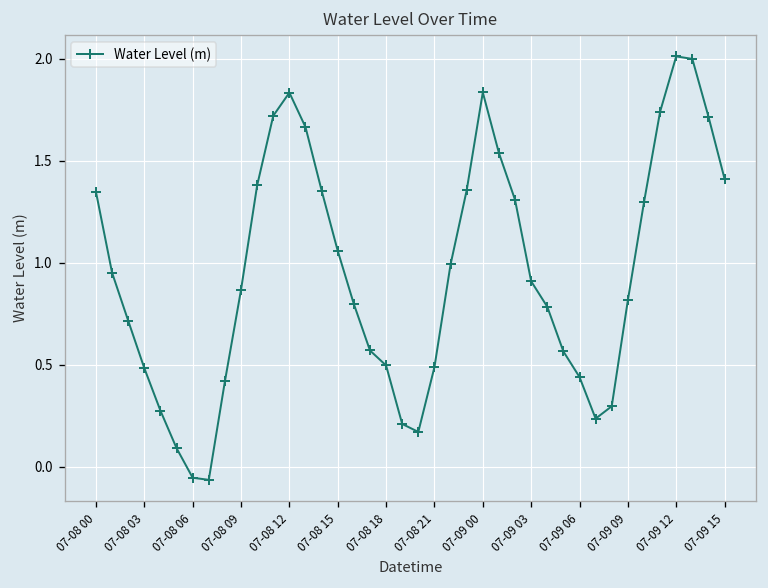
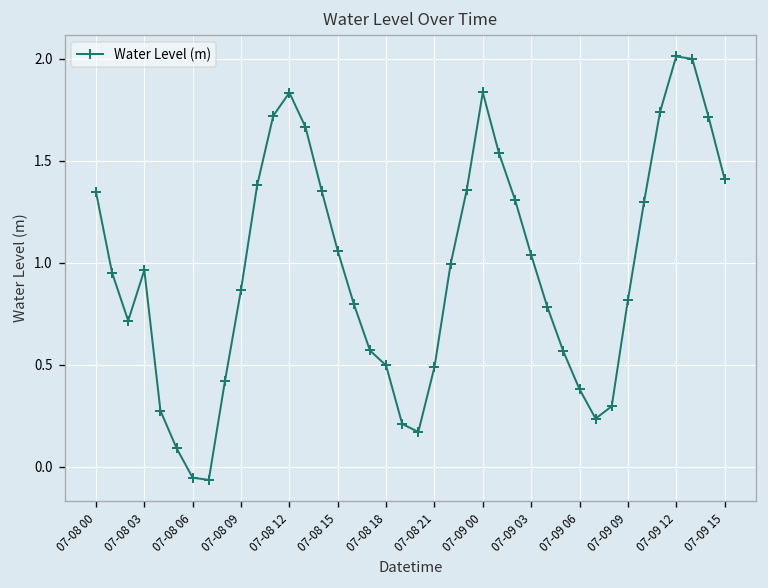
07-08 03: 0.48 -> 0.96
07-09 03: 0.91 -> 1.04
07-09 06: 0.44 -> 0.38
